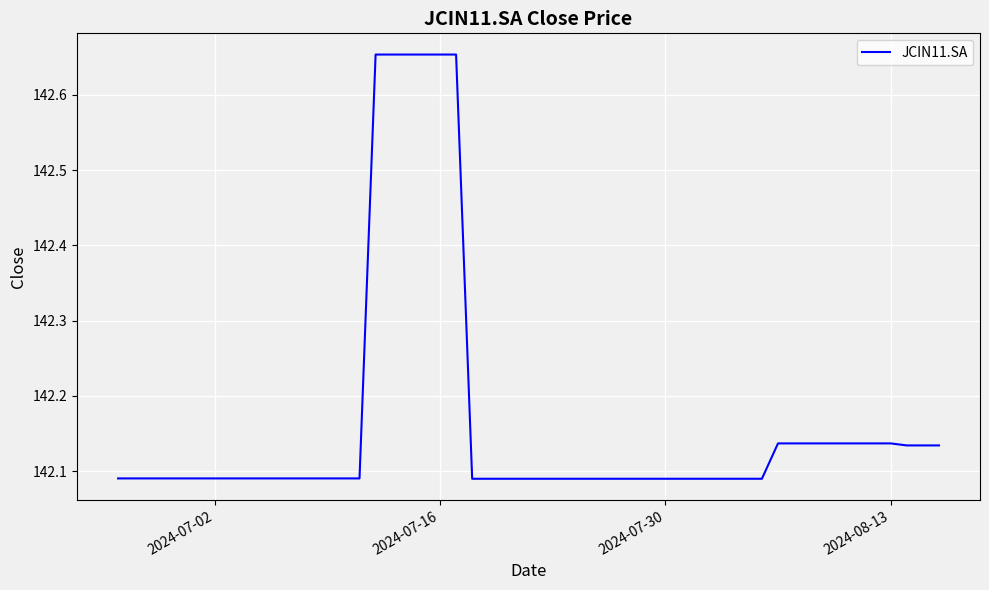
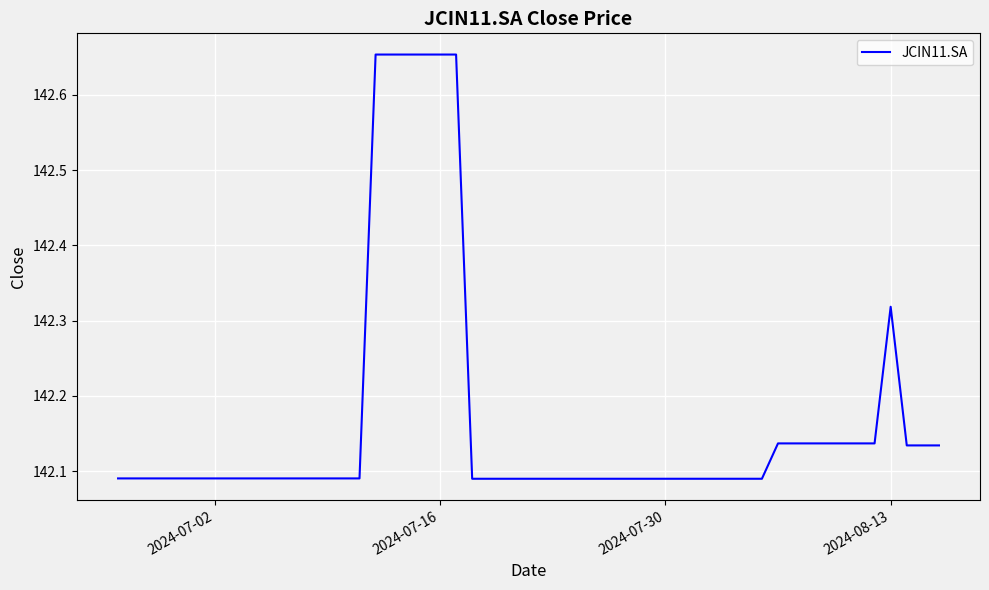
2024-08-13: 142.14 -> 142.32
